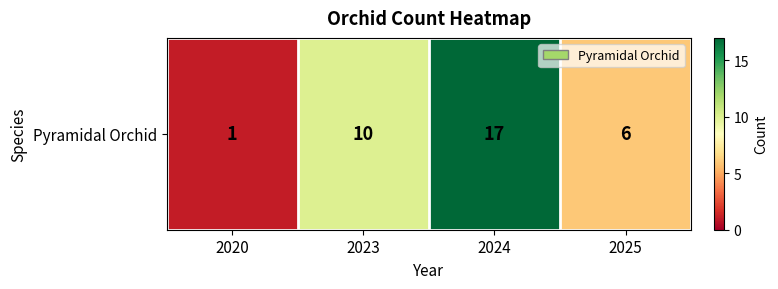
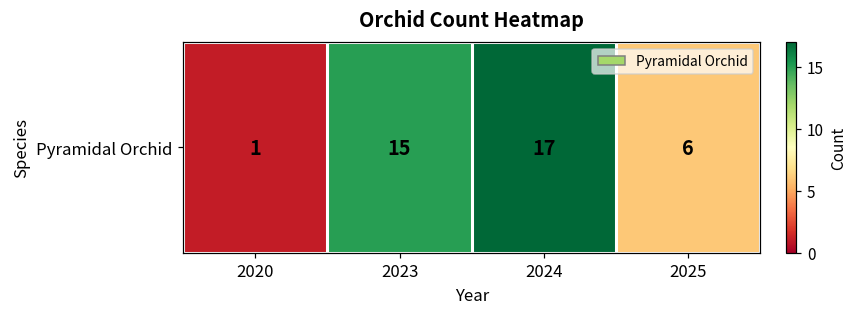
Pyramidal Orchid, 2023: 10 -> 15
